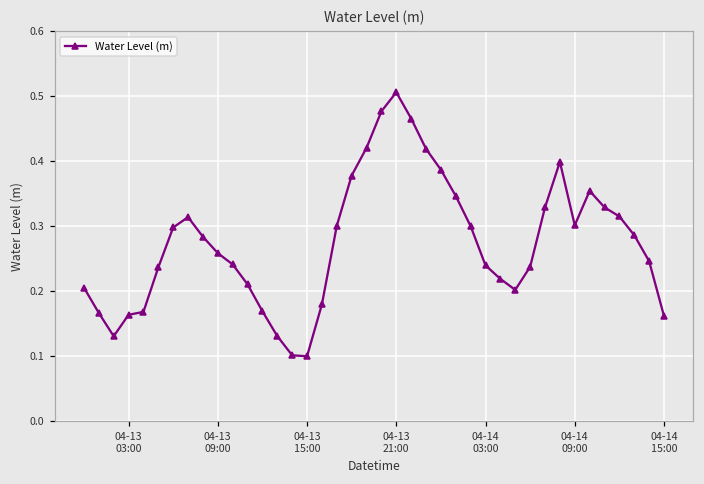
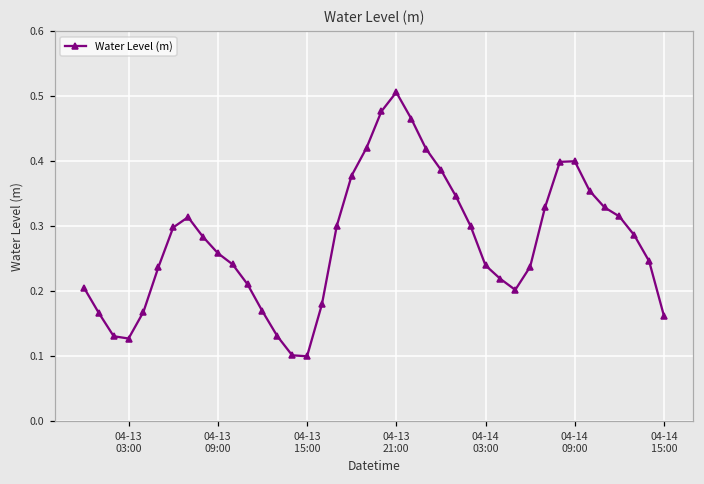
04-13 03:00: 0.16 -> 0.13
04-14 09:00: 0.30 -> 0.40
